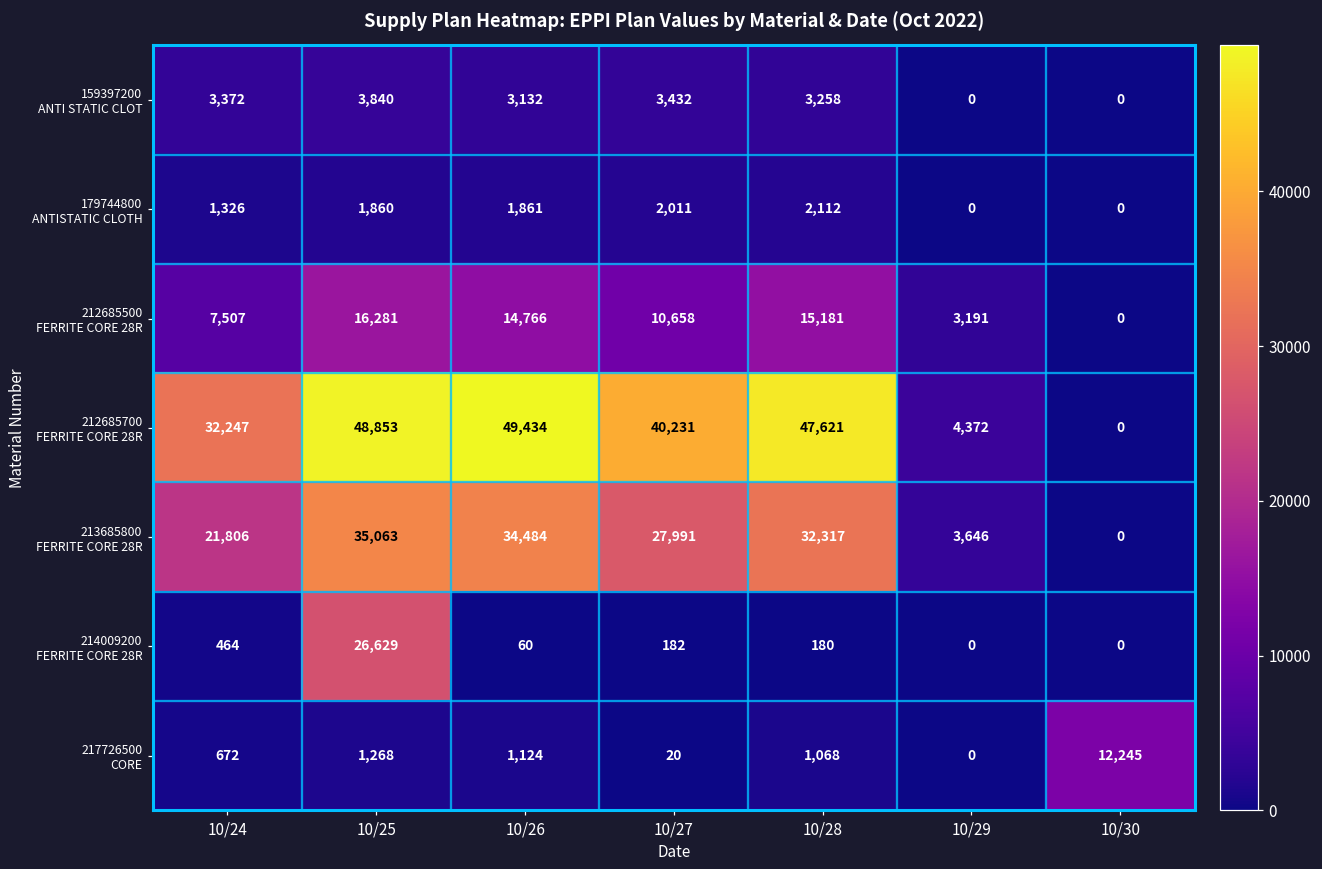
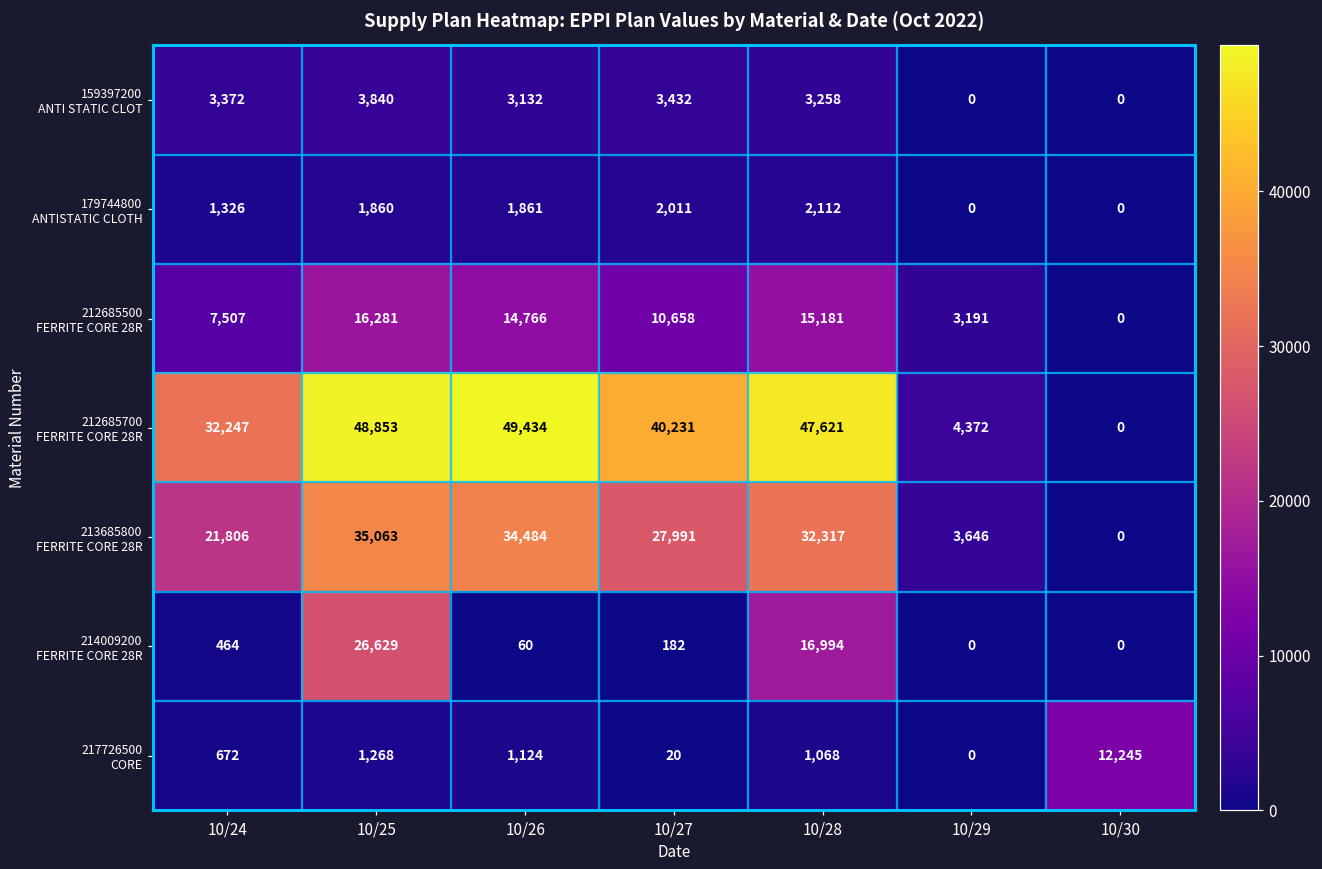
214009200 FERRITE CORE 28R, 10/28: 180 -> 16,994
